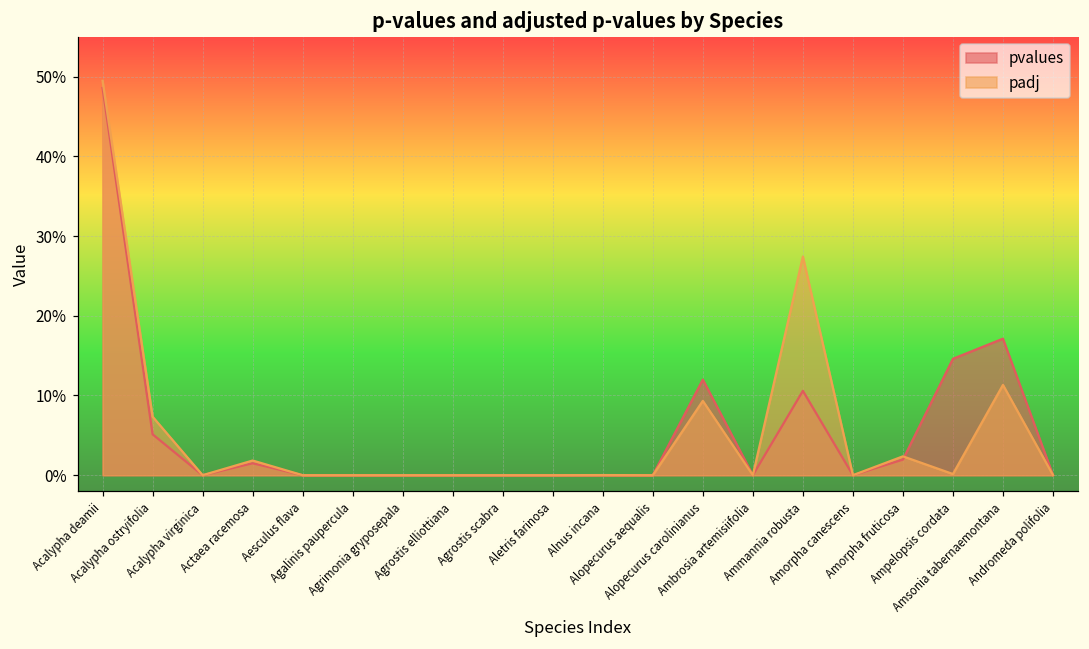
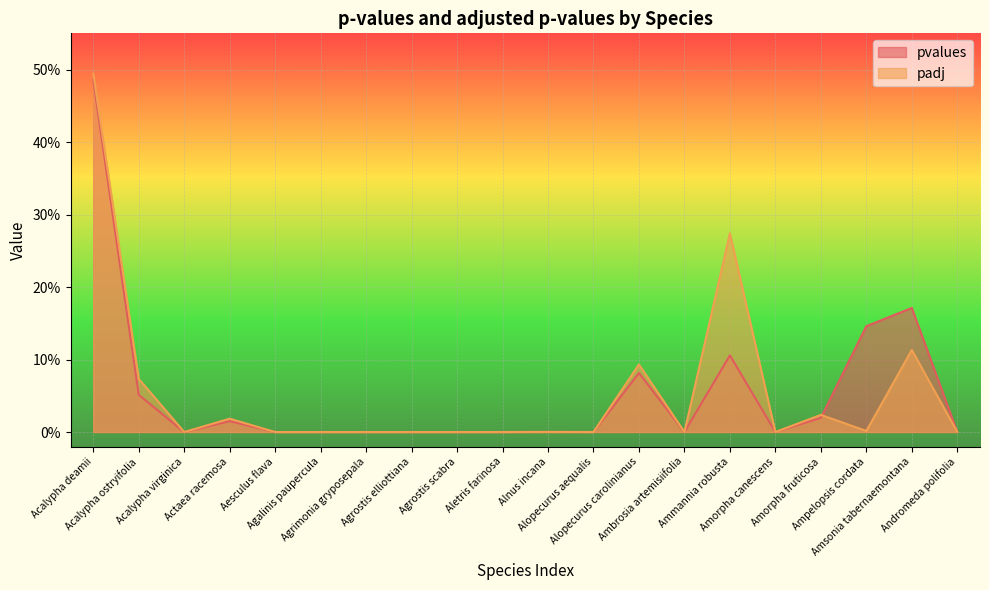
pvalues, Alopecurus carolinianus: 12% -> 8%
